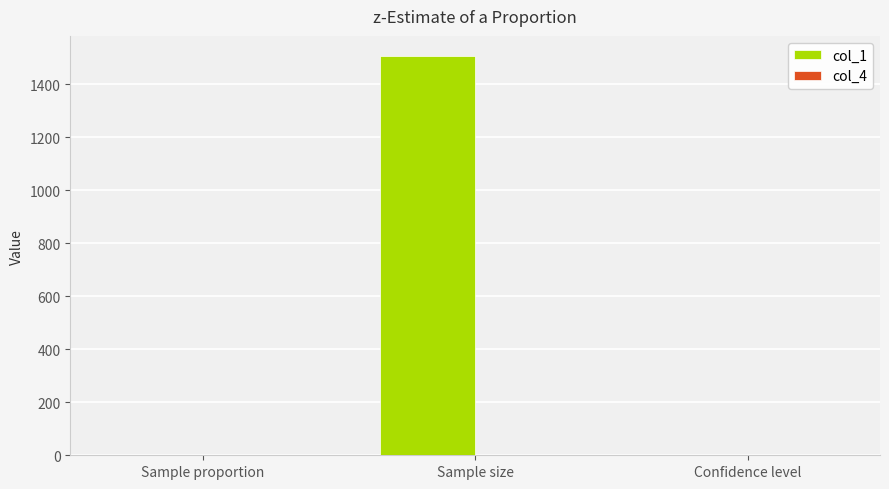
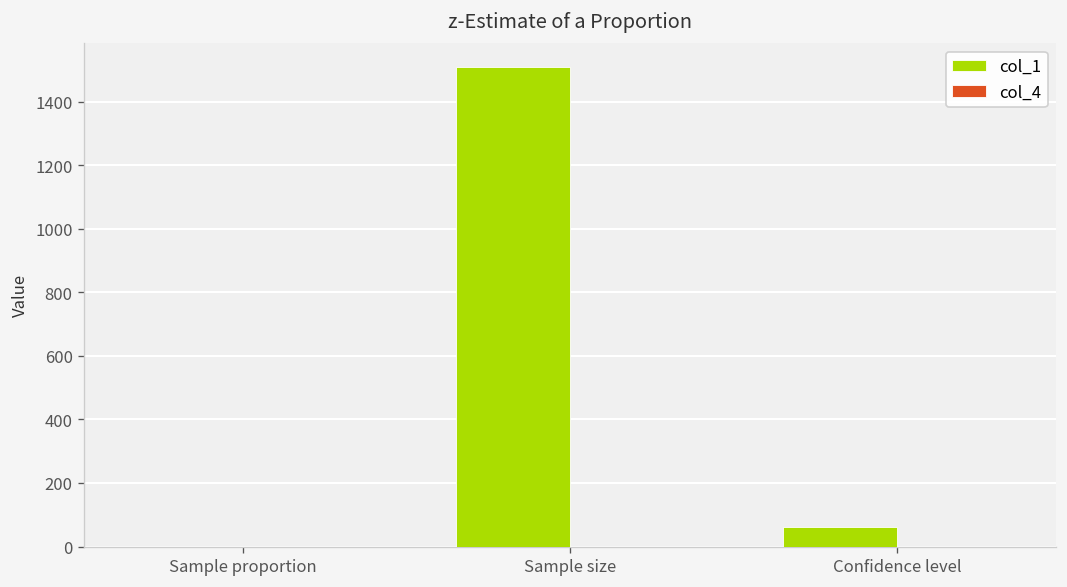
col_1, Confidence level: 0 -> 60
